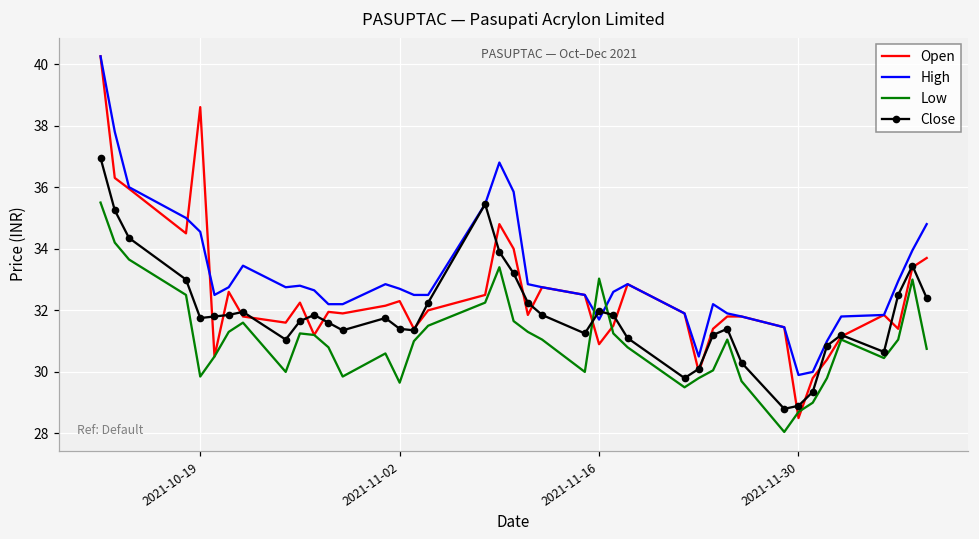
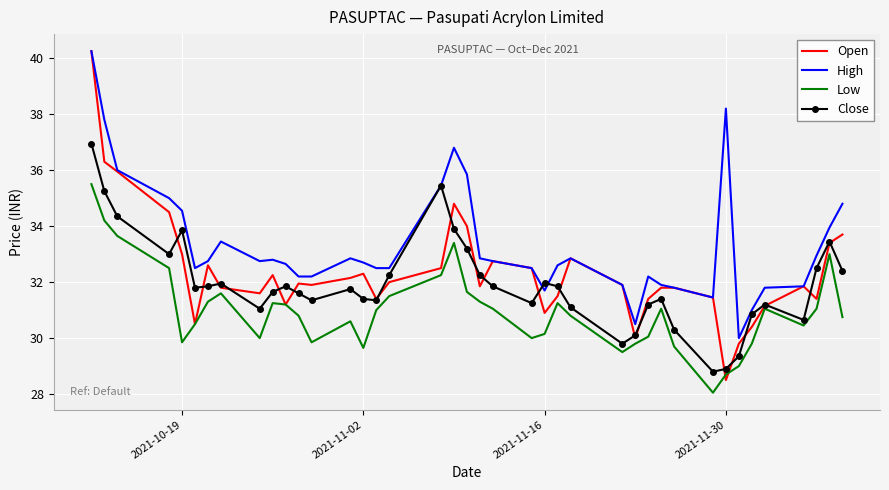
Open, 2021-10-19: 38.6 -> 33.0
Close, 2021-10-19: 31.8 -> 33.9
Low, 2021-11-16: 33.0 -> 30.2
High, 2021-11-30: 29.9 -> 38.2
